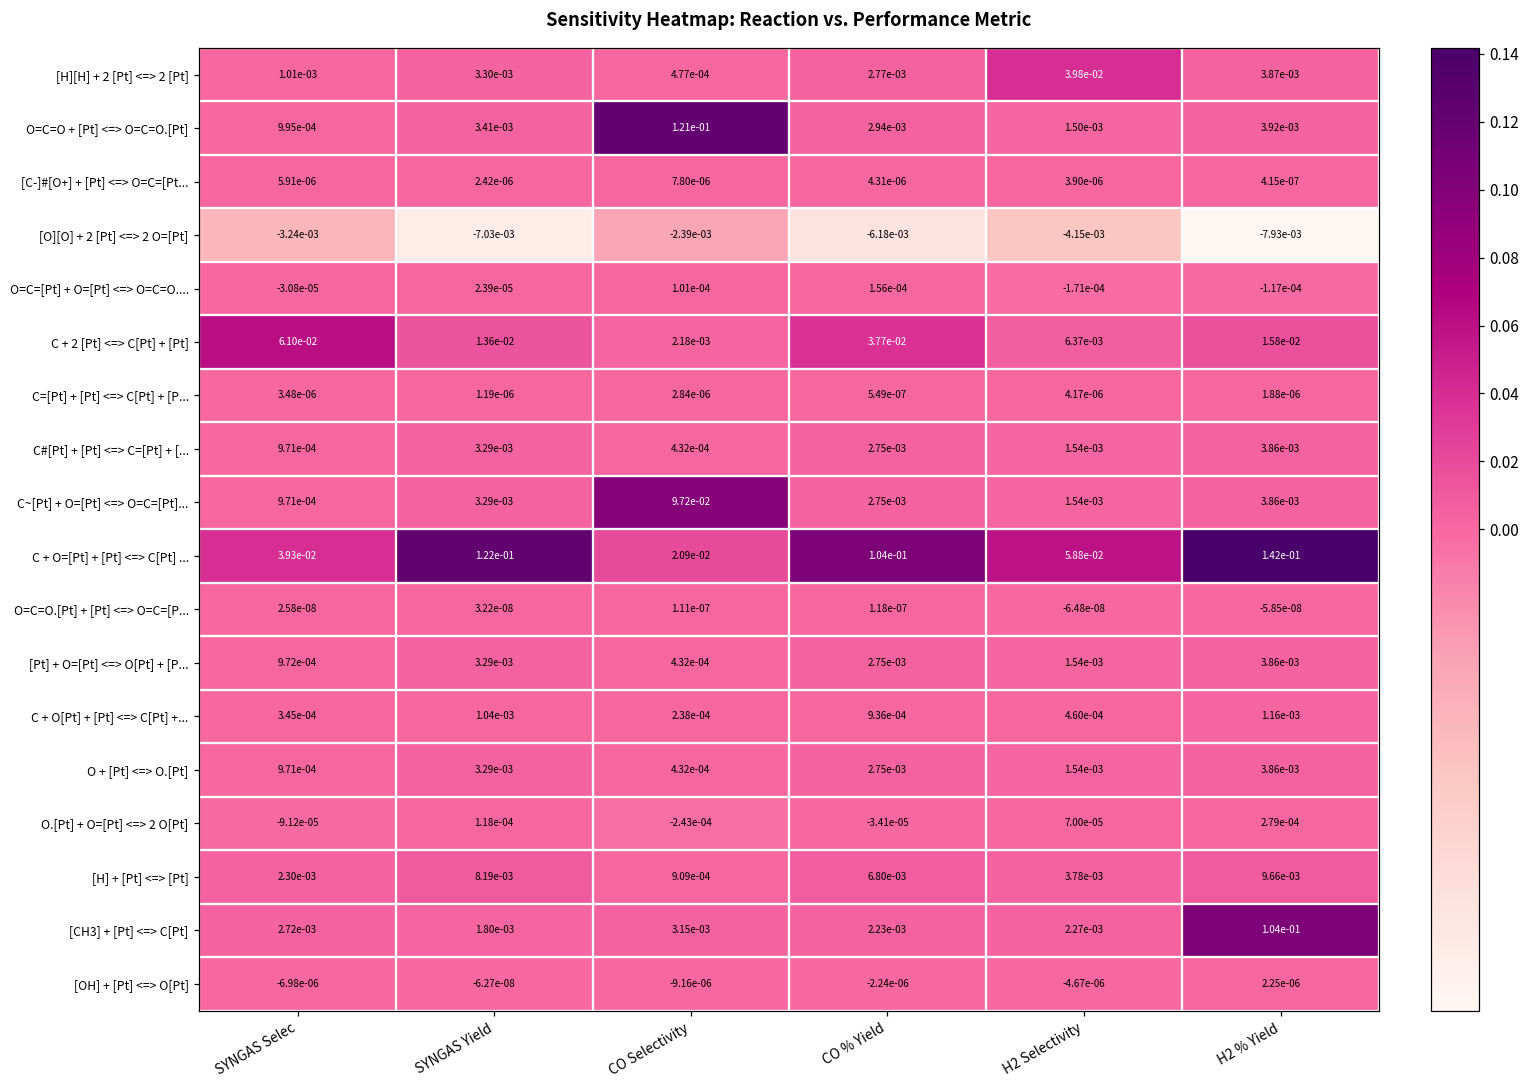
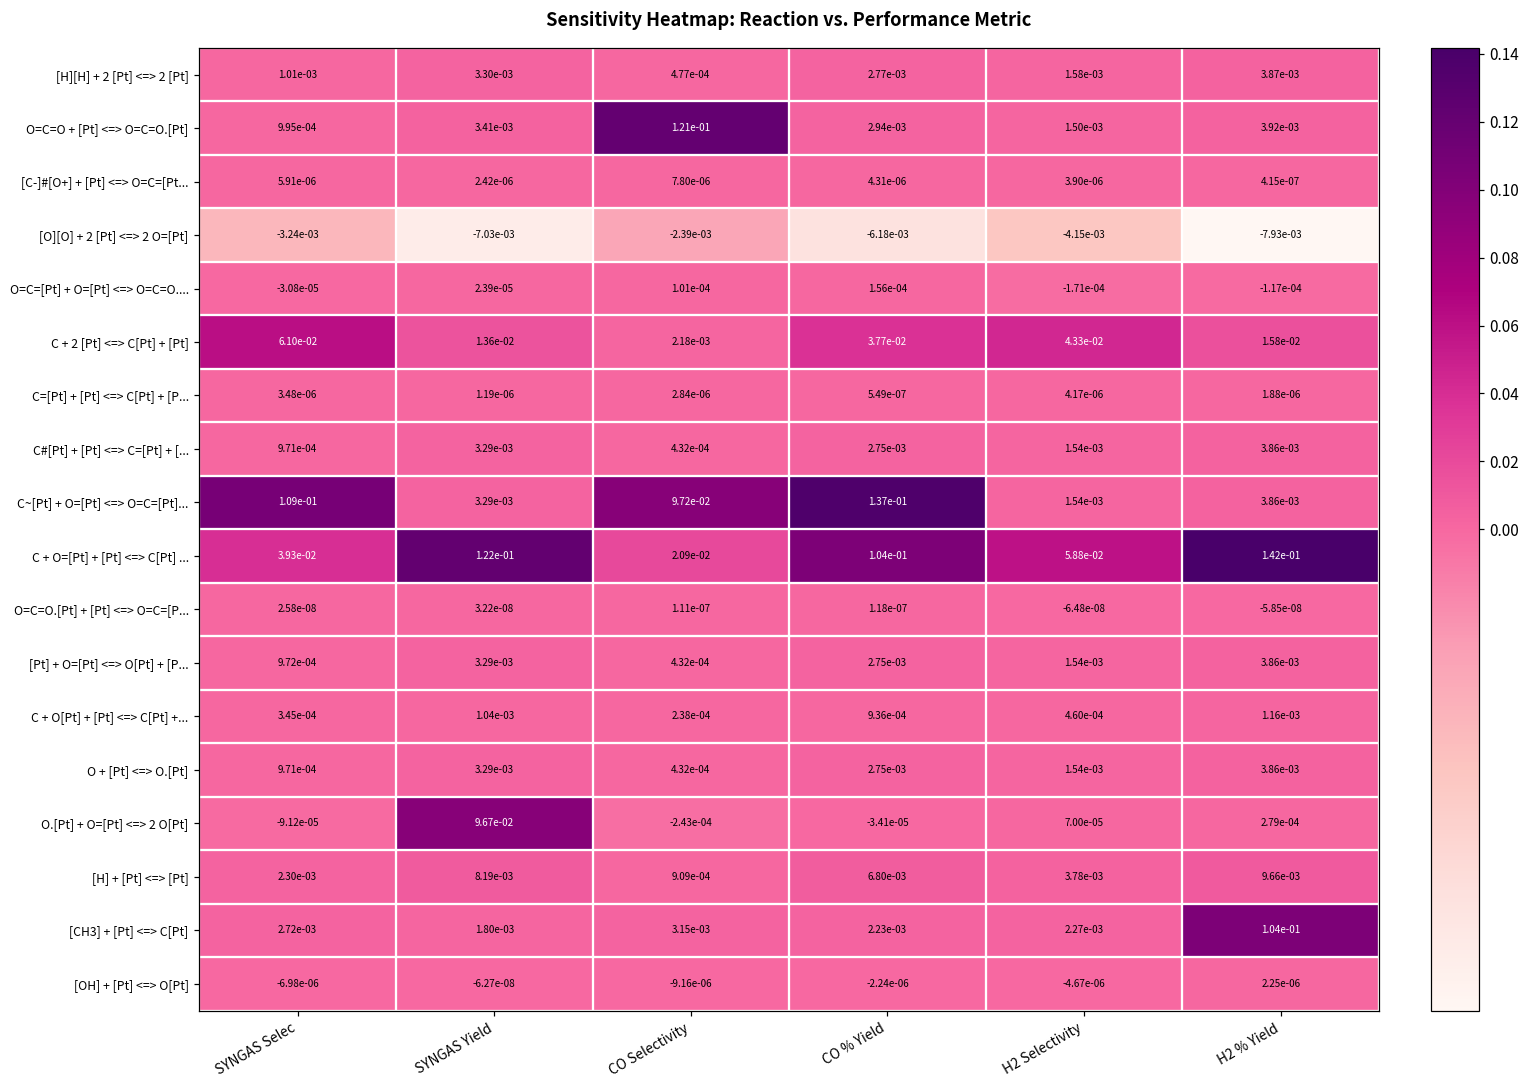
[H][H] + 2 [Pt] <=> 2 [Pt], H2 Selectivity: 3.98e-02 -> 1.58e-03
C + 2 [Pt] <=> C[Pt] + [Pt], H2 Selectivity: 6.37e-03 -> 4.33e-02
C~[Pt] + O=[Pt] <=> O=C=[Pt]..., SYNGAS Selec: 9.71e-04 -> 1.09e-01
C~[Pt] + O=[Pt] <=> O=C=[Pt]..., CO % Yield: 2.75e-03 -> 1.37e-01
O.[Pt] + O=[Pt] <=> 2 O[Pt], SYNGAS Yield: 1.18e-04 -> 9.67e-02
